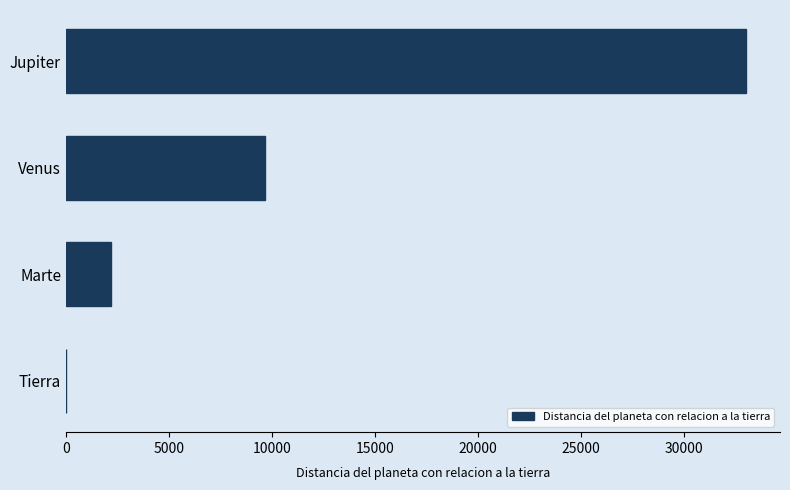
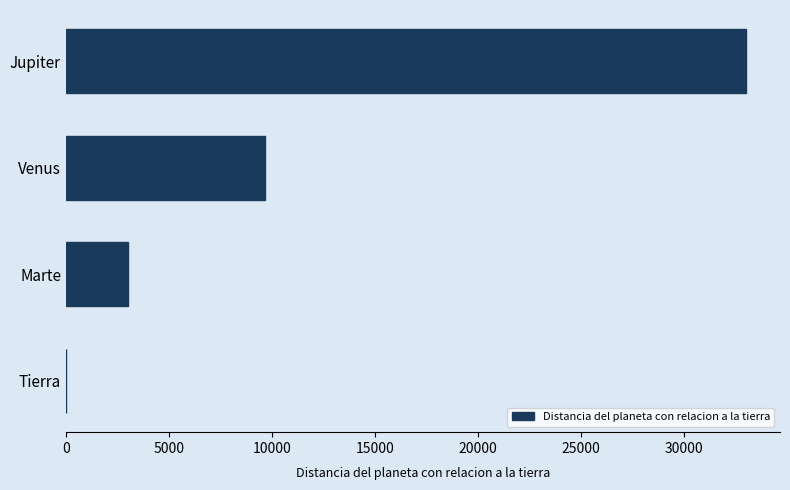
Marte: 2200 -> 3000
